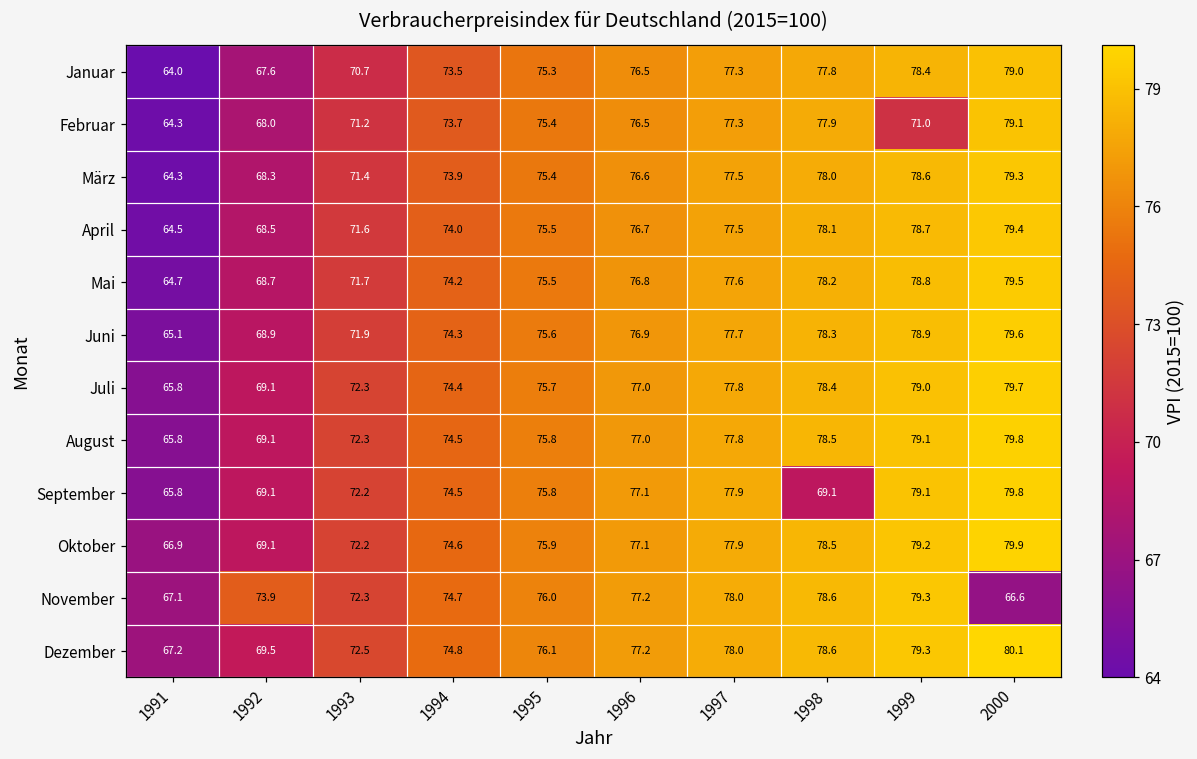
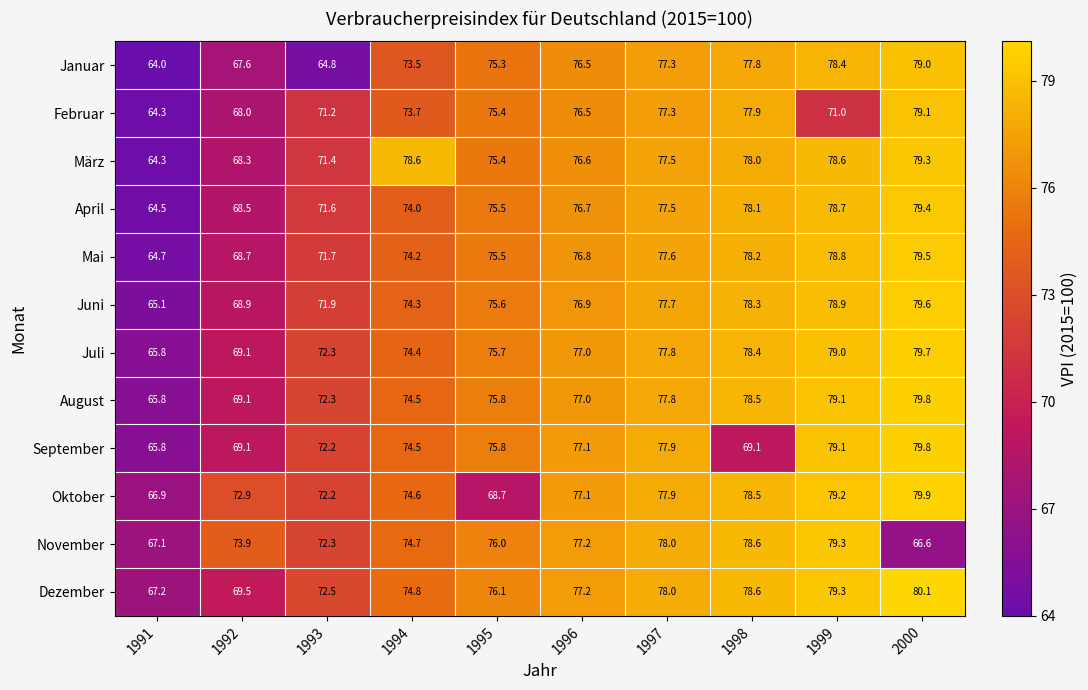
Januar, 1993: 70.7 -> 64.8
März, 1994: 73.9 -> 78.6
Oktober, 1992: 69.1 -> 72.9
Oktober, 1995: 75.9 -> 68.7
